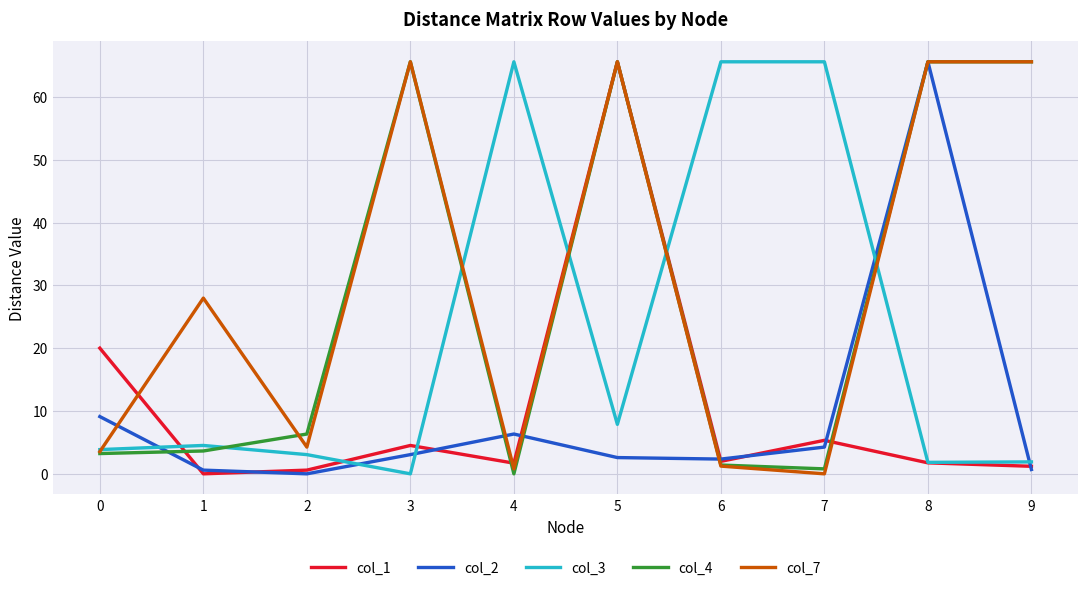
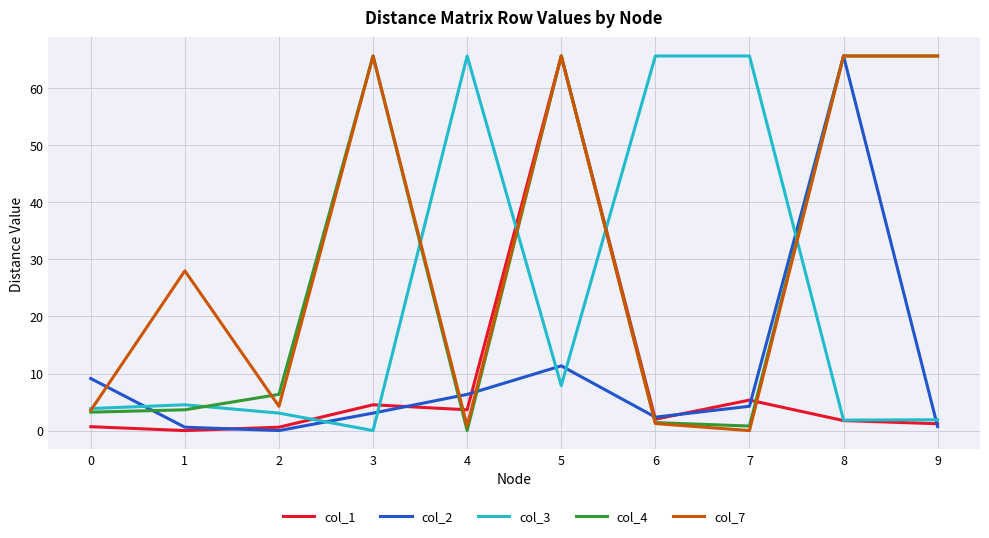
col_1, 0: 20 -> 1
col_1, 4: 2 -> 4
col_2, 5: 3 -> 11
